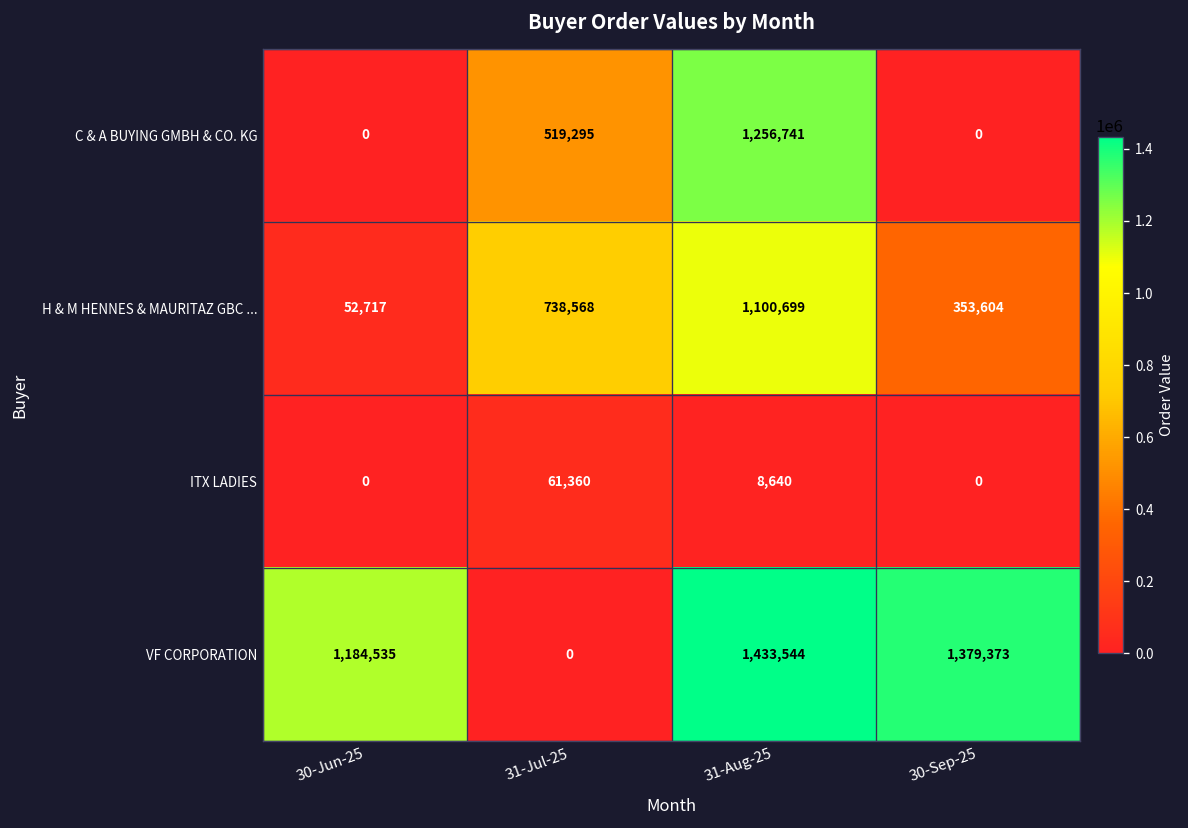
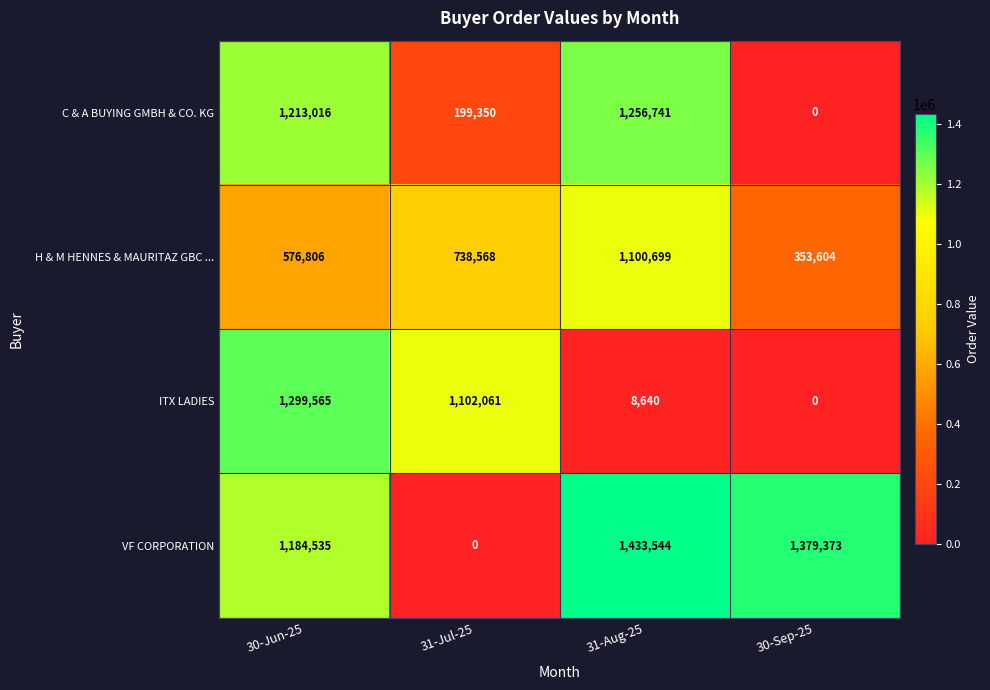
C & A BUYING GMBH & CO. KG, 30-Jun-25: 0 -> 1,213,016
C & A BUYING GMBH & CO. KG, 31-Jul-25: 519,295 -> 199,350
H & M HENNES & MAURITAZ GBC ..., 30-Jun-25: 52,717 -> 576,806
ITX LADIES, 30-Jun-25: 0 -> 1,299,565
ITX LADIES, 31-Jul-25: 61,360 -> 1,102,061
